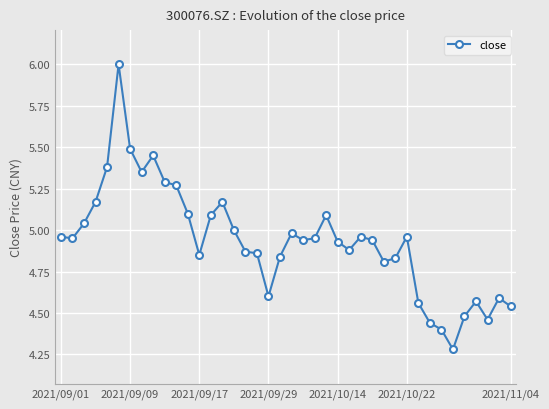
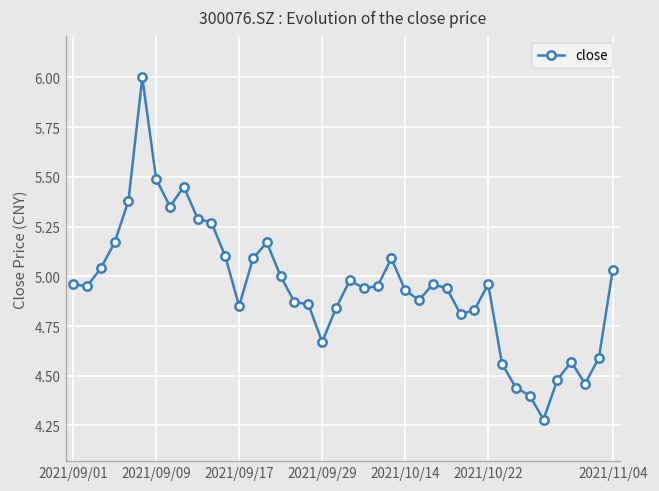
2021/09/29: 4.60 -> 4.67
2021/11/04: 4.54 -> 5.03
